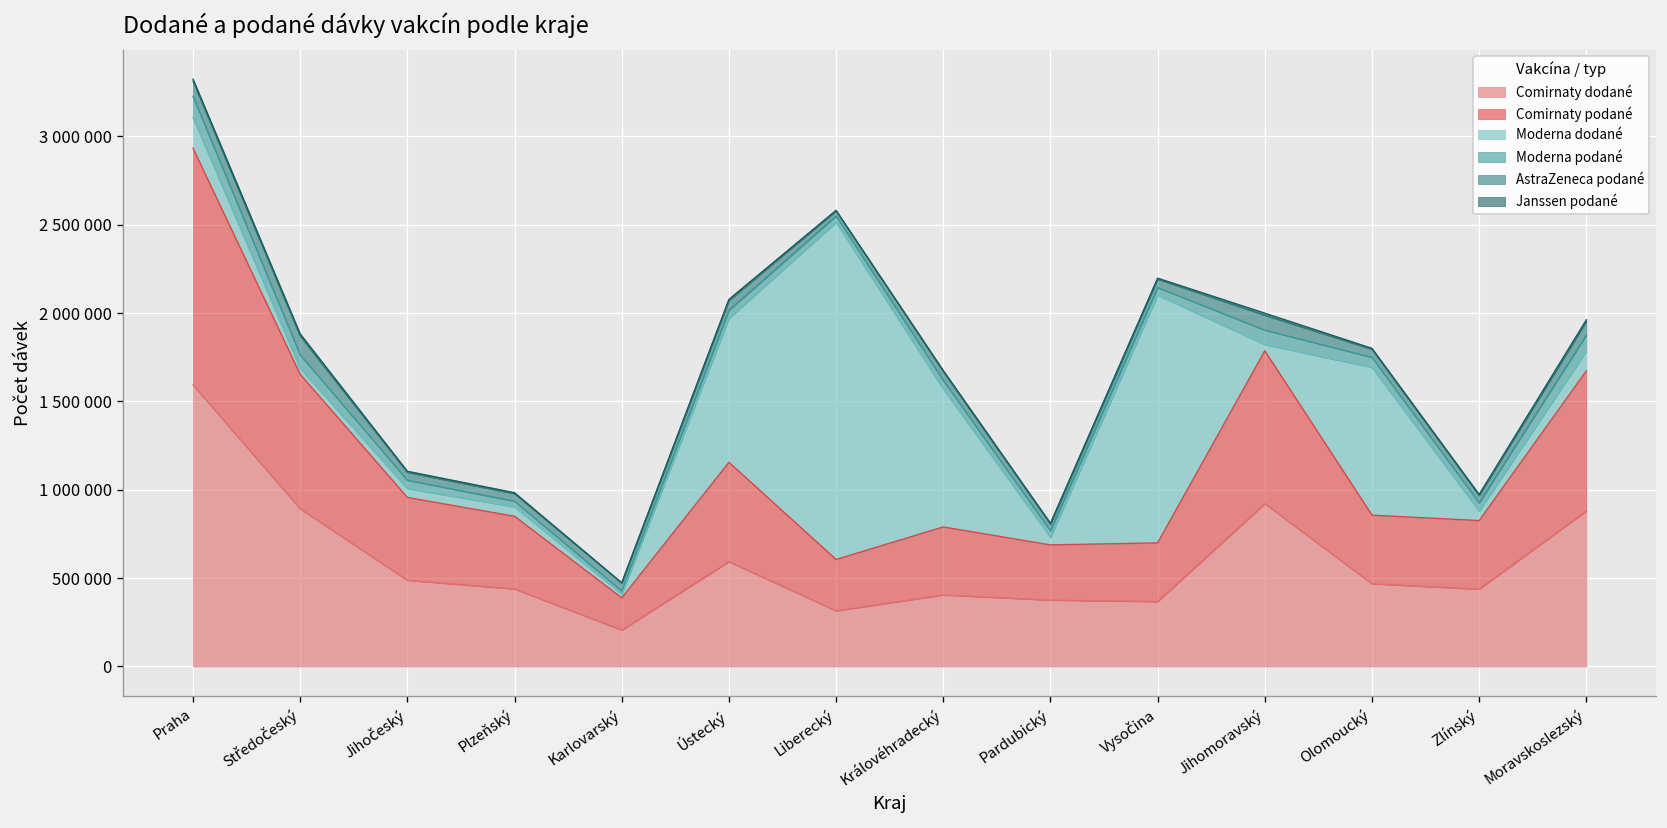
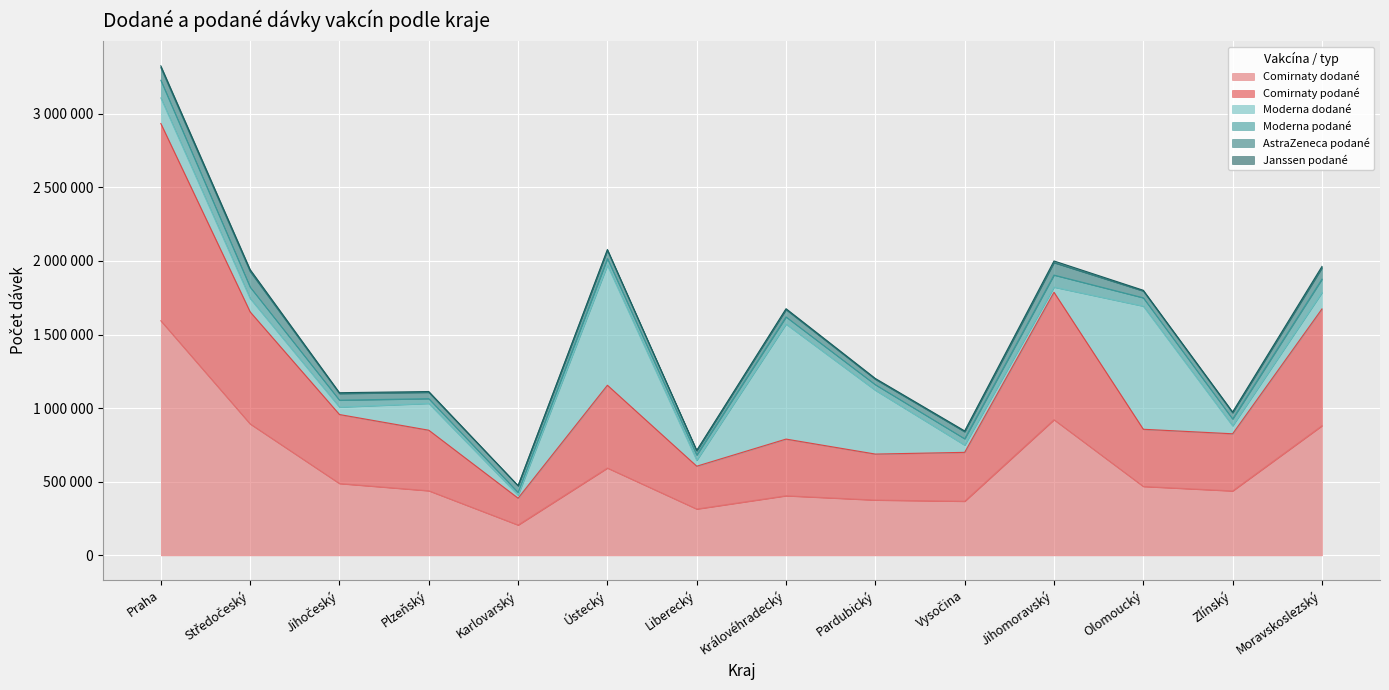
Moderna dodané, Středočeský: 30000 -> 90000
Moderna dodané, Plzeňský: 50000 -> 180000
Moderna dodané, Liberecký: 1910000 -> 40000
Moderna dodané, Pardubický: 40000 -> 430000
Moderna dodané, Vysočina: 1400000 -> 50000
